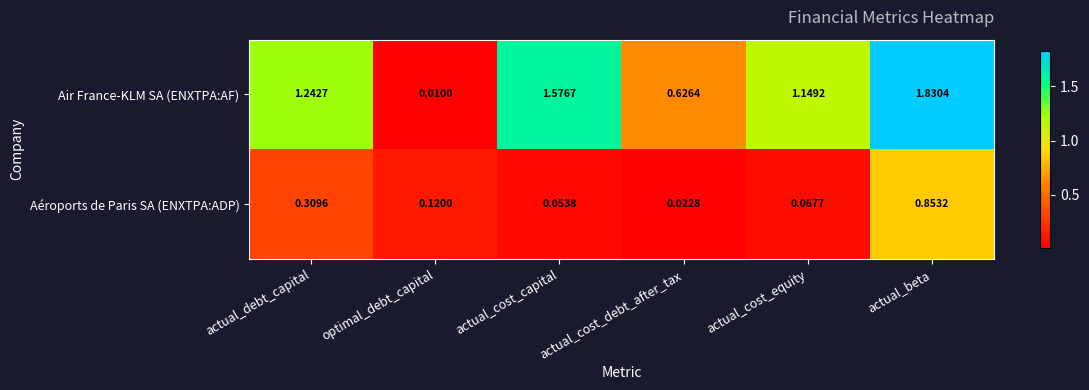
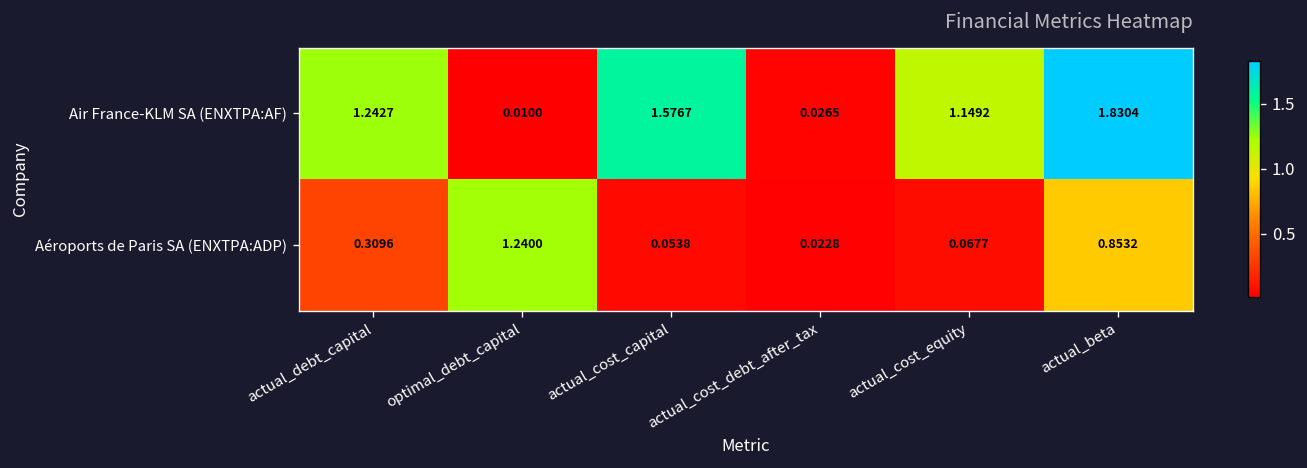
Air France-KLM SA (ENXTPA:AF), actual_cost_debt_after_tax: 0.6264 -> 0.0265
Aéroports de Paris SA (ENXTPA:ADP), optimal_debt_capital: 0.1200 -> 1.2400
